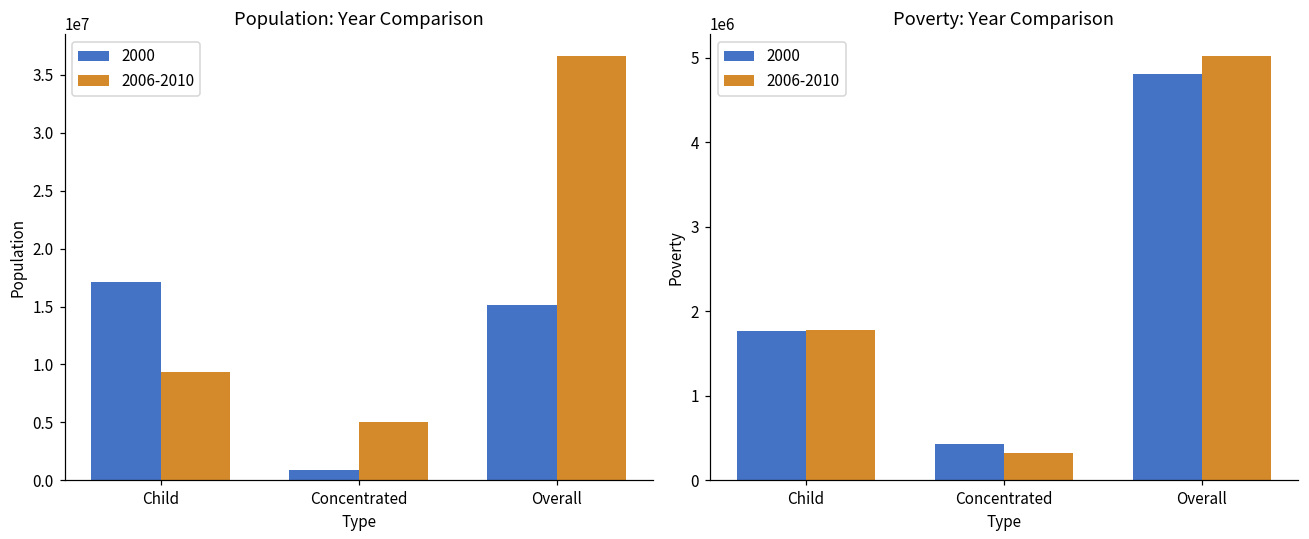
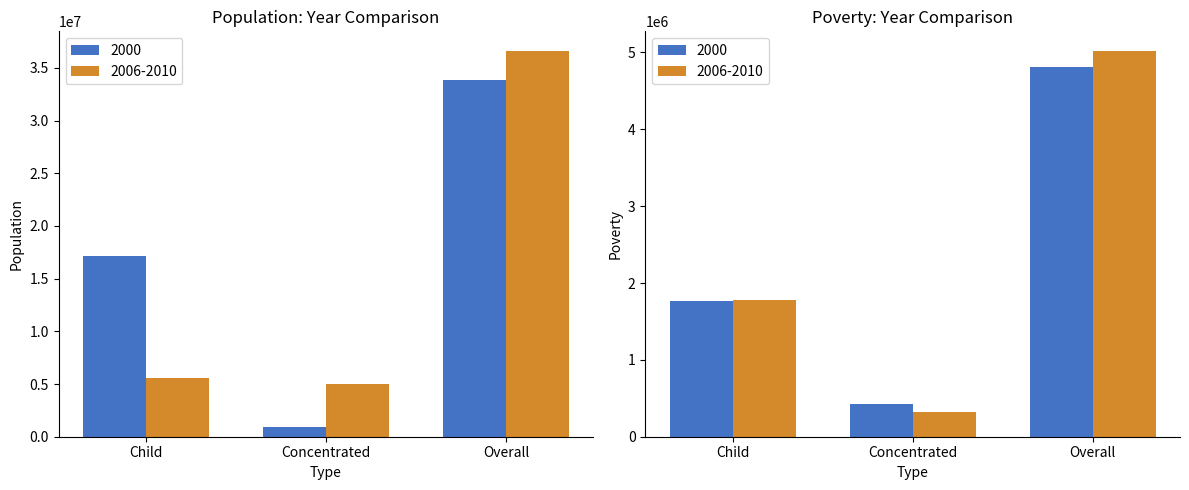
Population: Year Comparison, 2006-2010, Child: 9300000 -> 5500000
Population: Year Comparison, 2000, Overall: 15200000 -> 33900000
